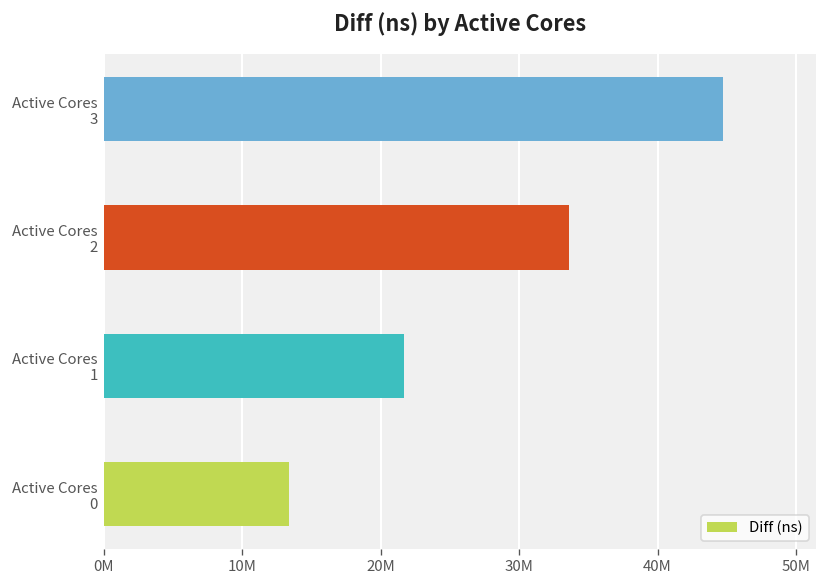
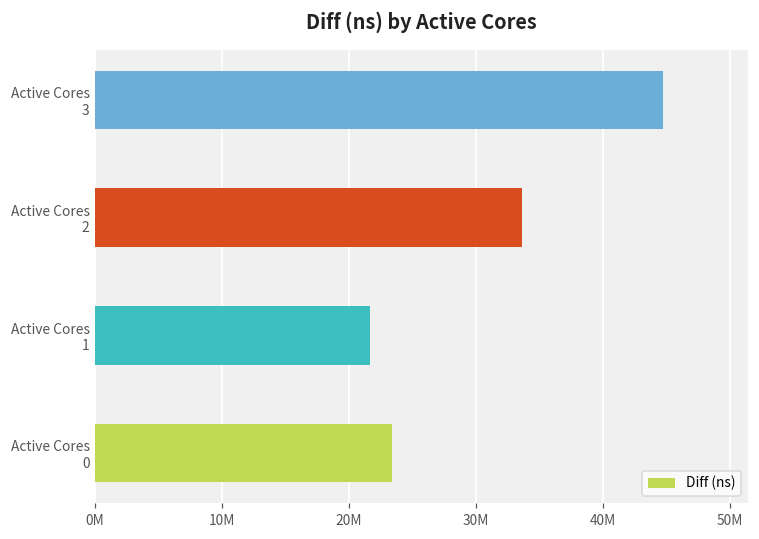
Active Cores 0: 13400000 -> 23400000
